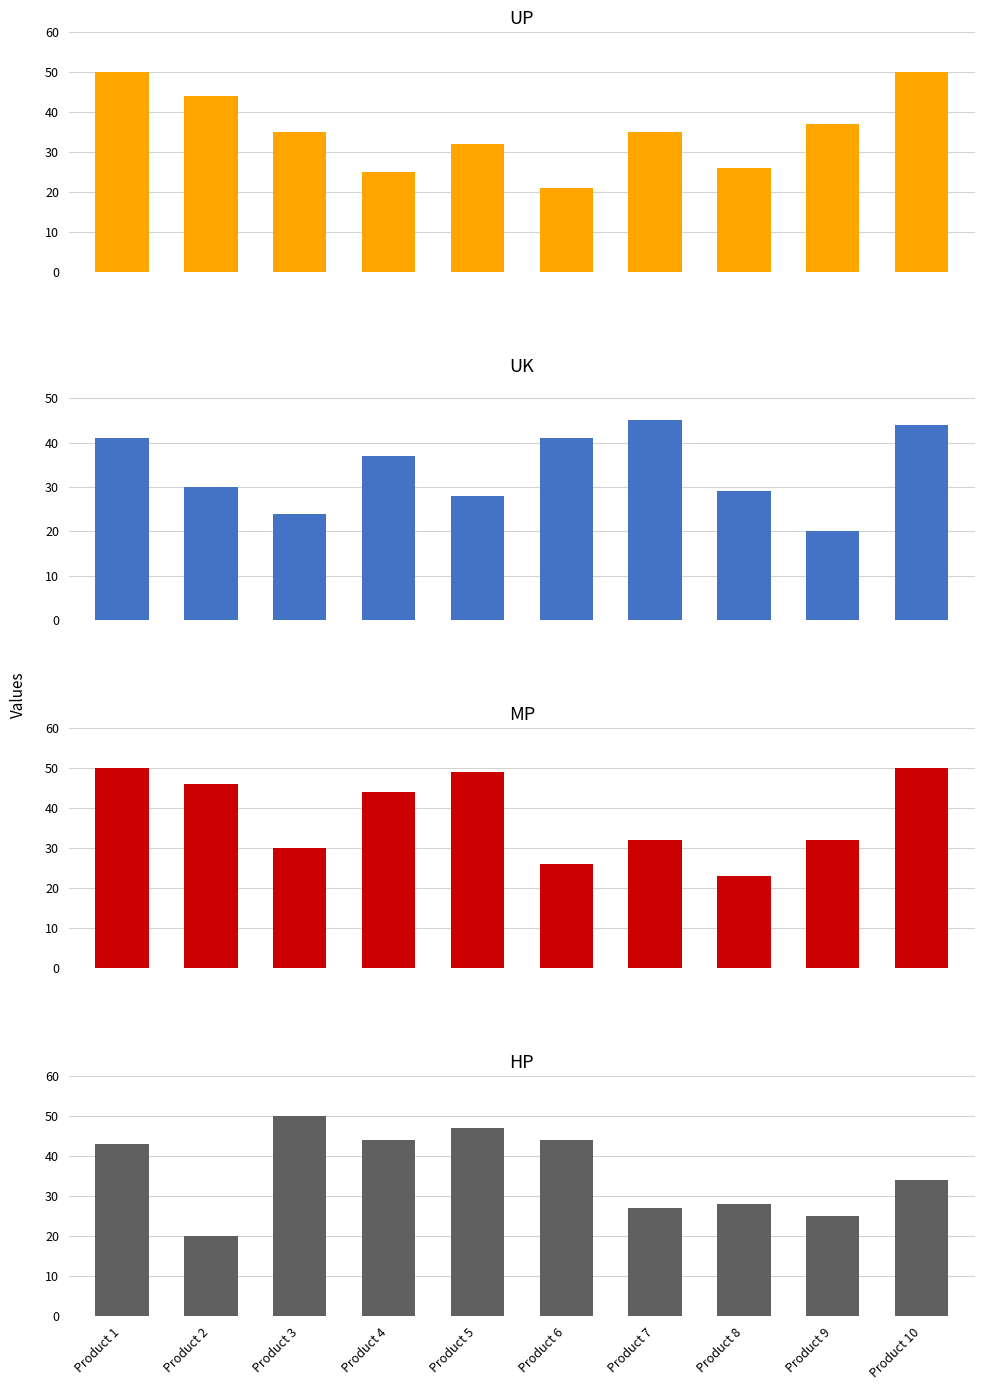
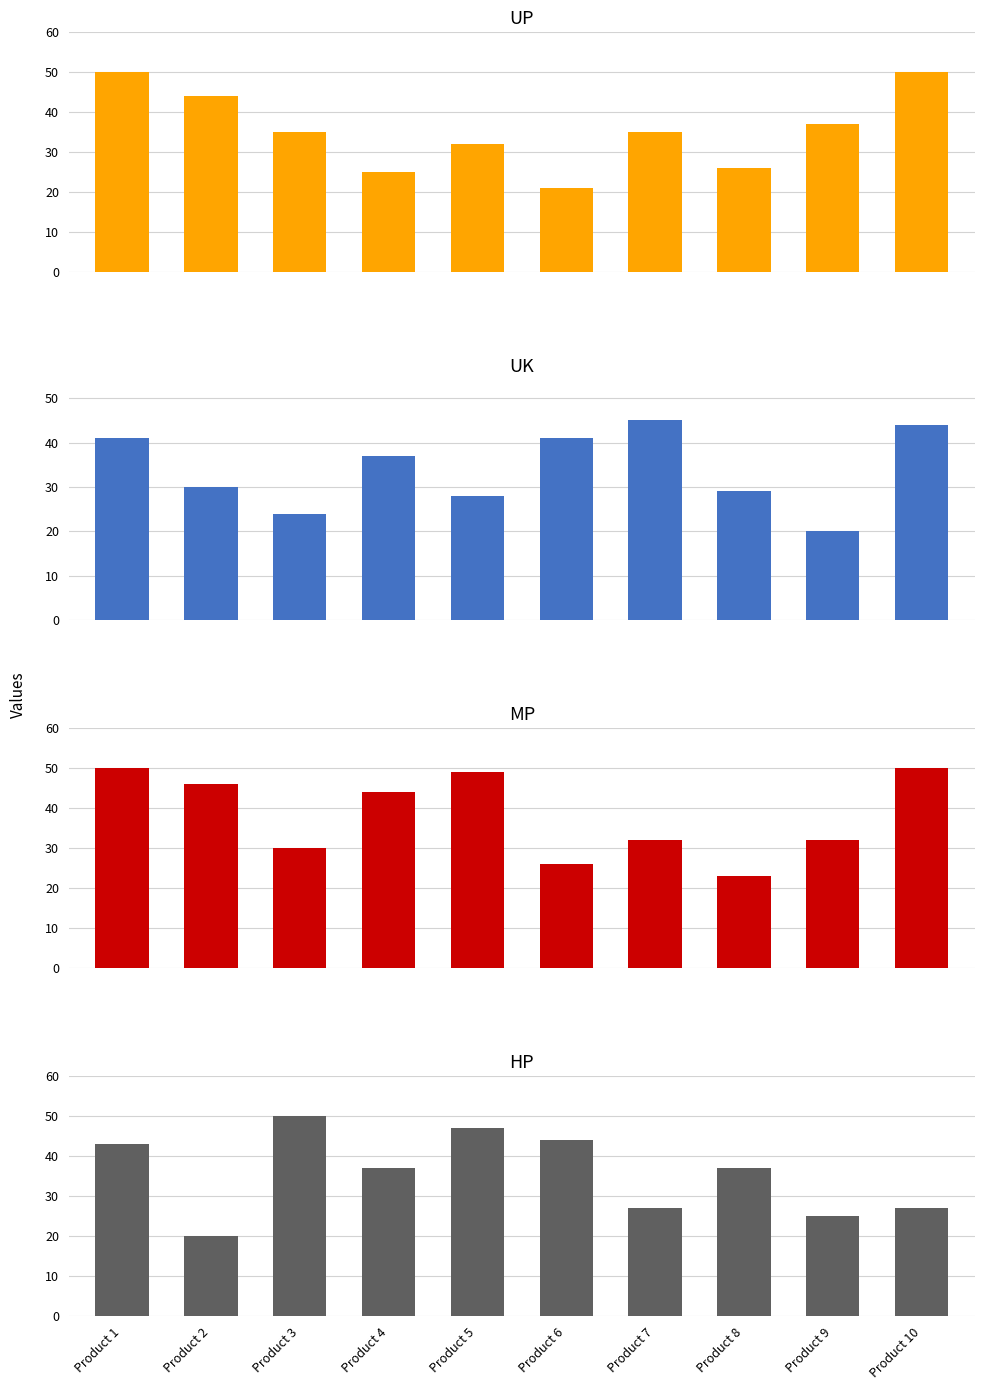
HP, Product 4: 44 -> 37
HP, Product 8: 28 -> 37
HP, Product 10: 34 -> 27
